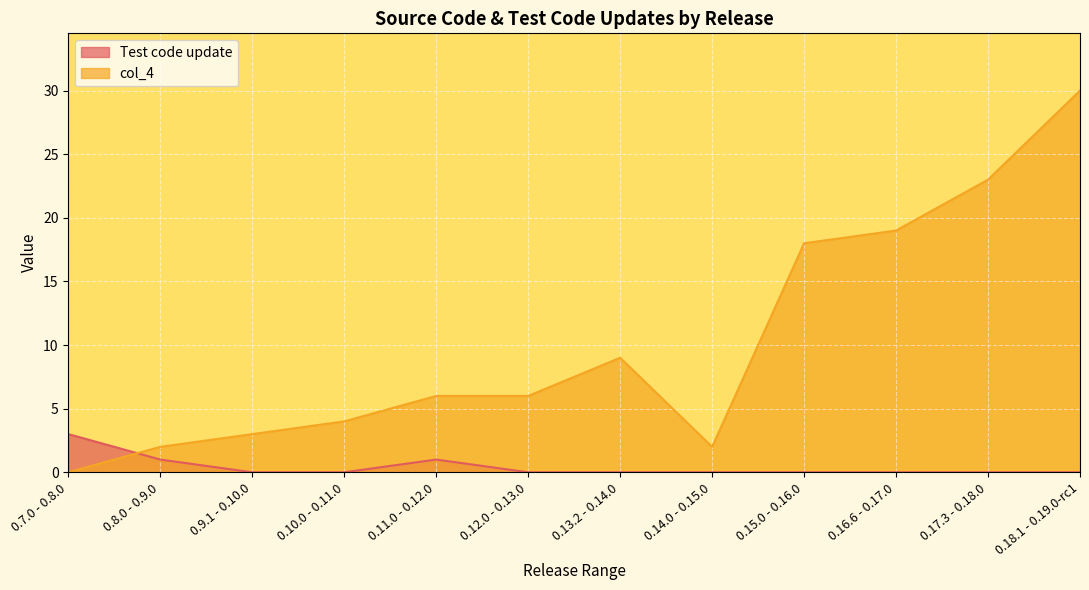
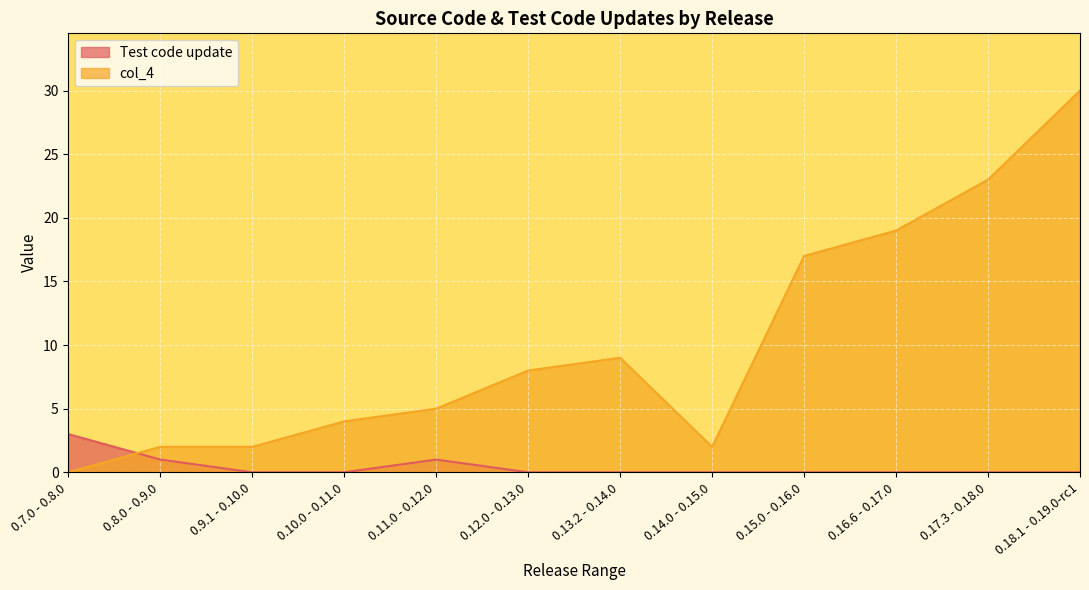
col_4, 0.9.1 - 0.10.0: 3 -> 2
col_4, 0.11.0 - 0.12.0: 6 -> 5
col_4, 0.12.0 - 0.13.0: 6 -> 8
col_4, 0.15.0 - 0.16.0: 18 -> 17
